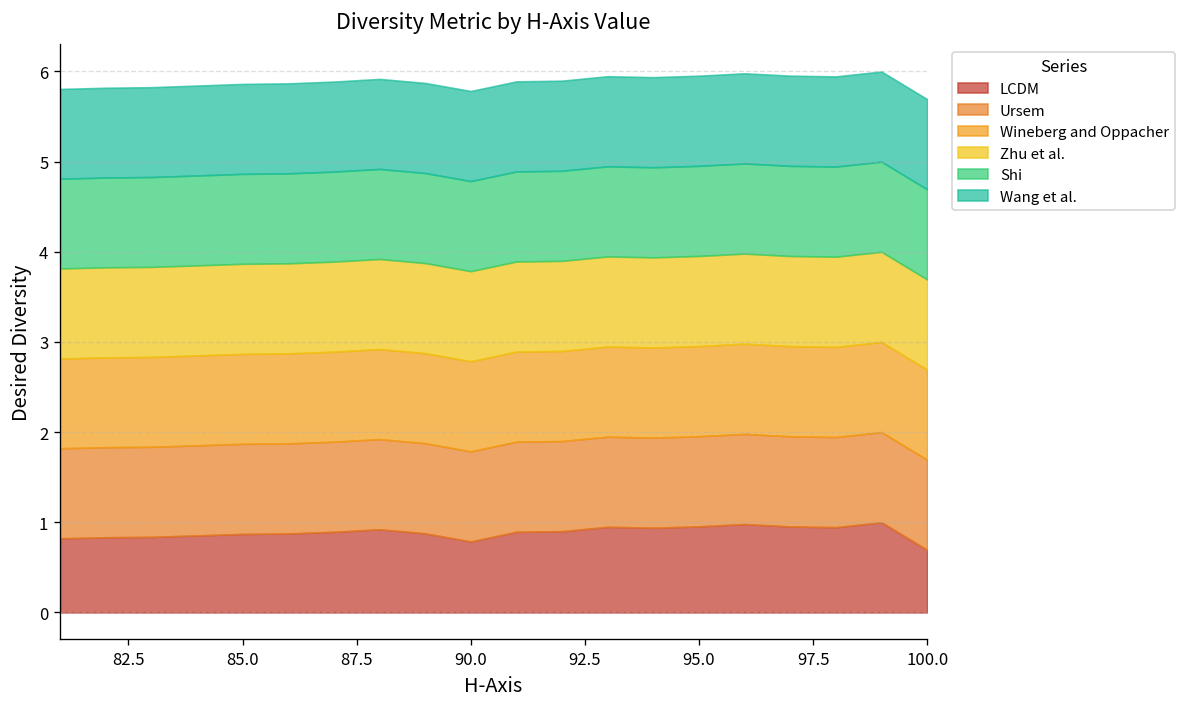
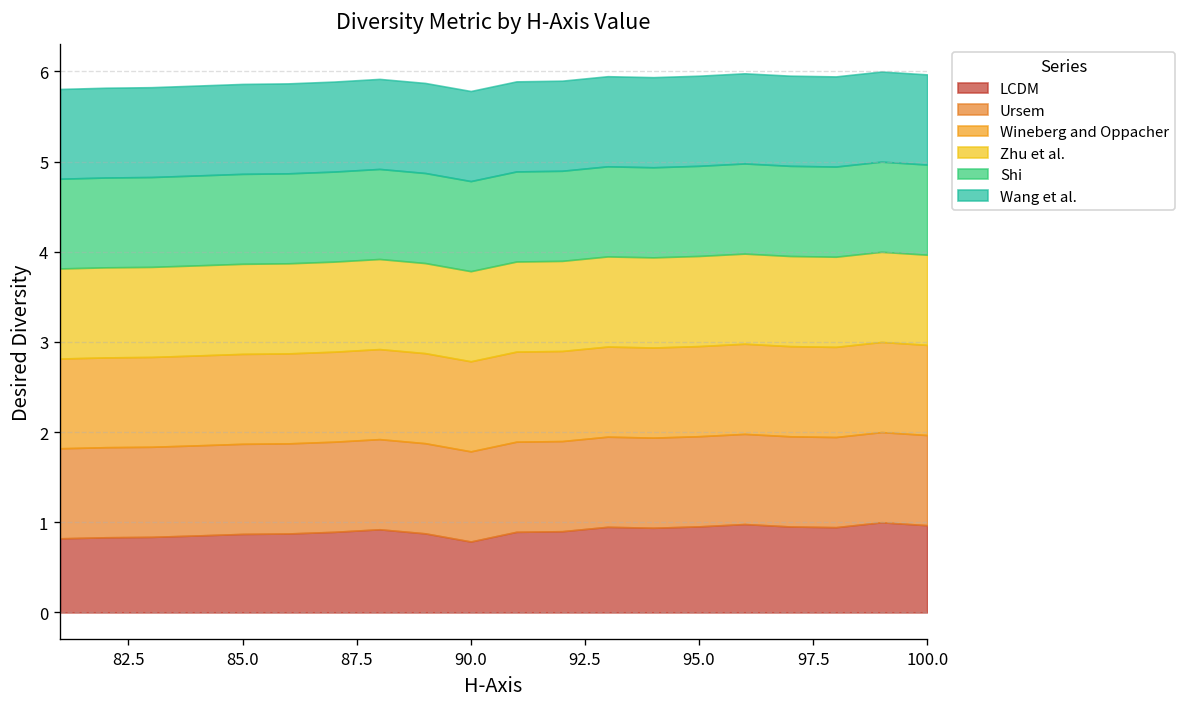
LCDM, 100.0: 0.7 -> 1.0
